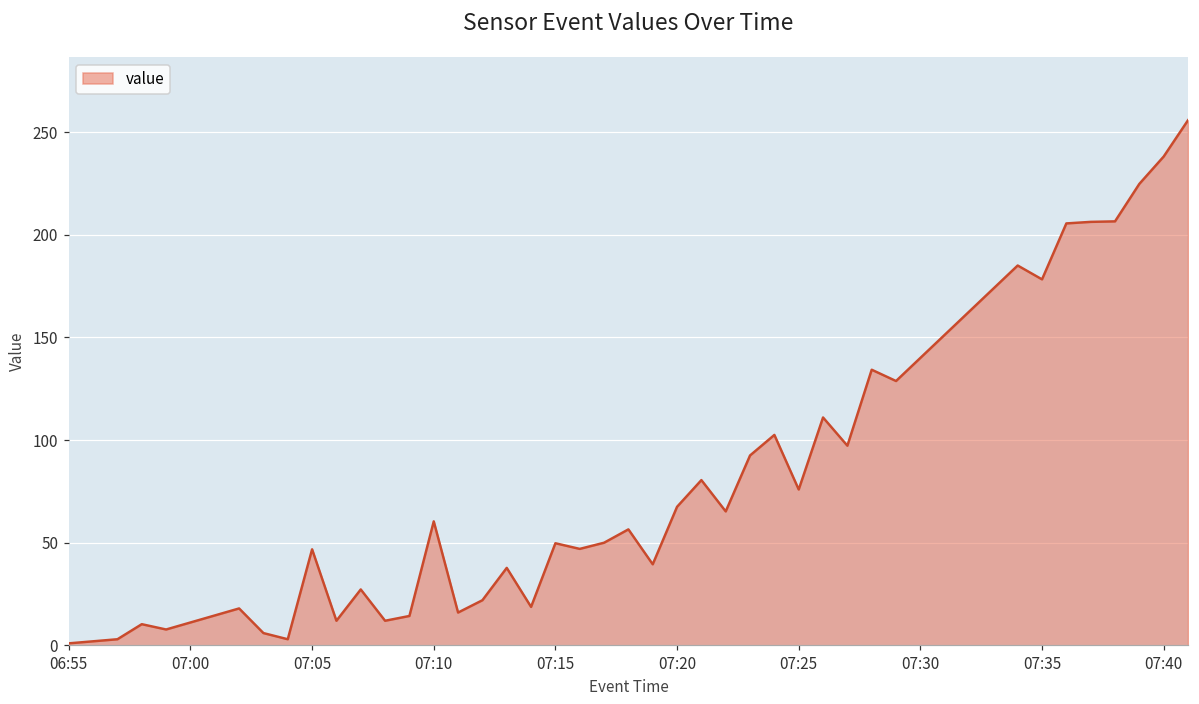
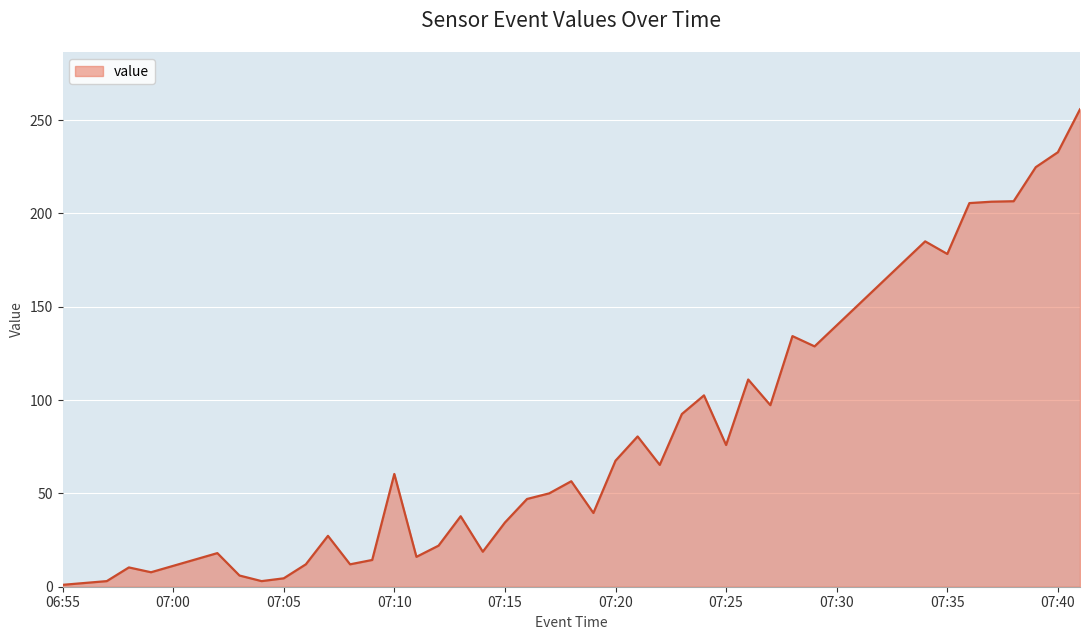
07:05: 47 -> 5
07:15: 50 -> 34
07:40: 238 -> 233
